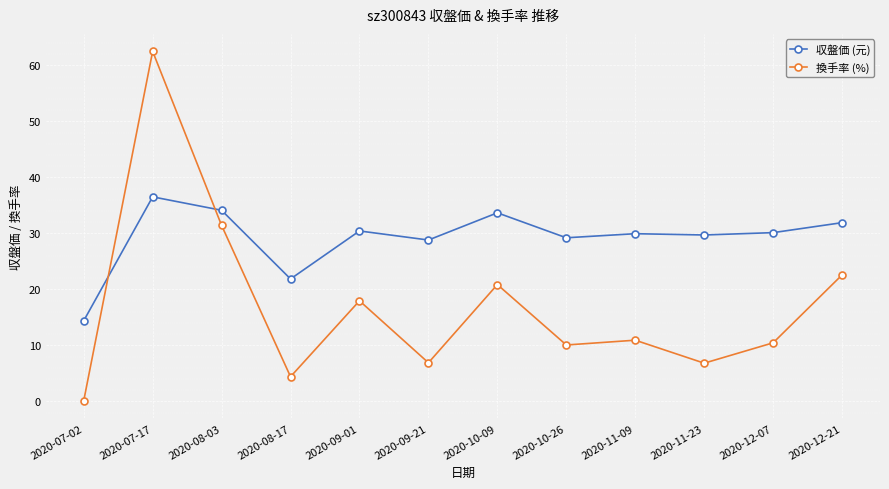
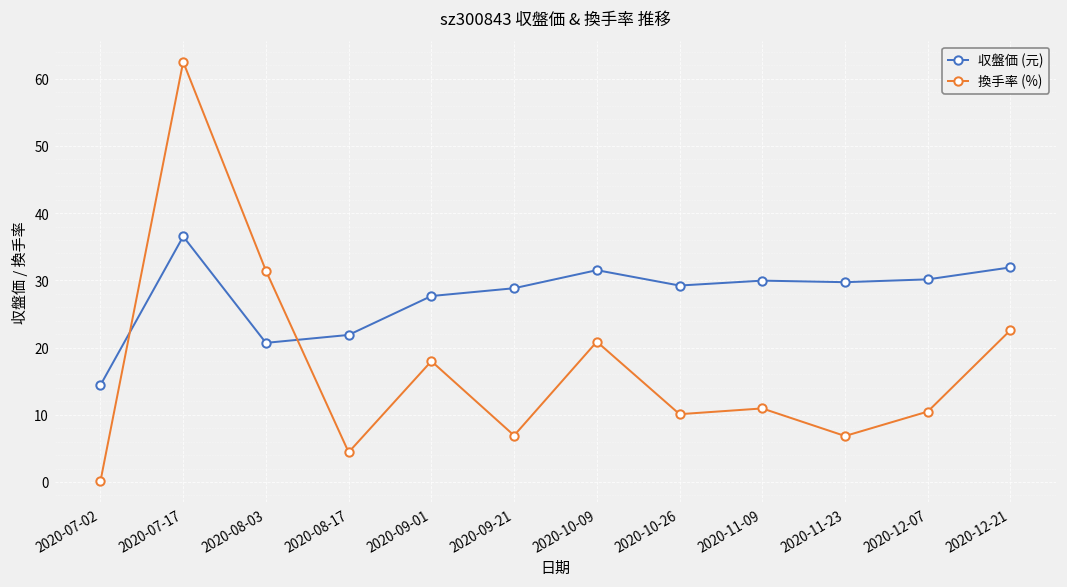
収盤価 (元), 2020-08-03: 34 -> 21
収盤価 (元), 2020-09-01: 30 -> 28
収盤価 (元), 2020-10-09: 34 -> 32
